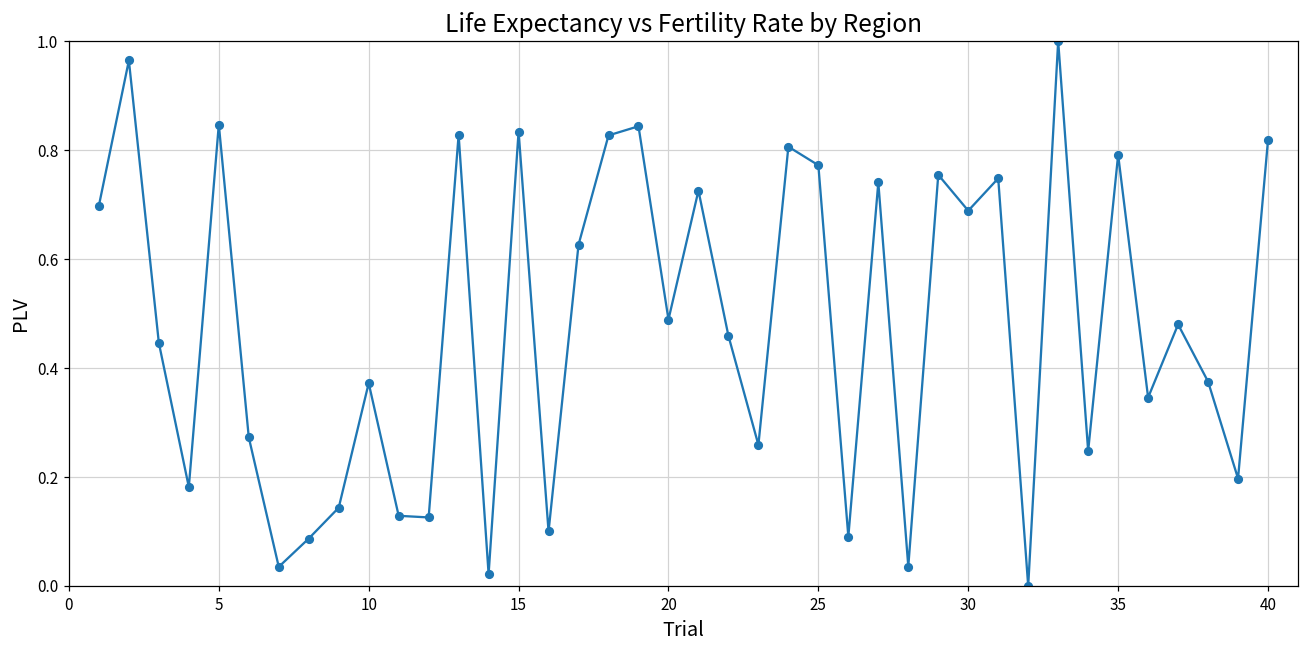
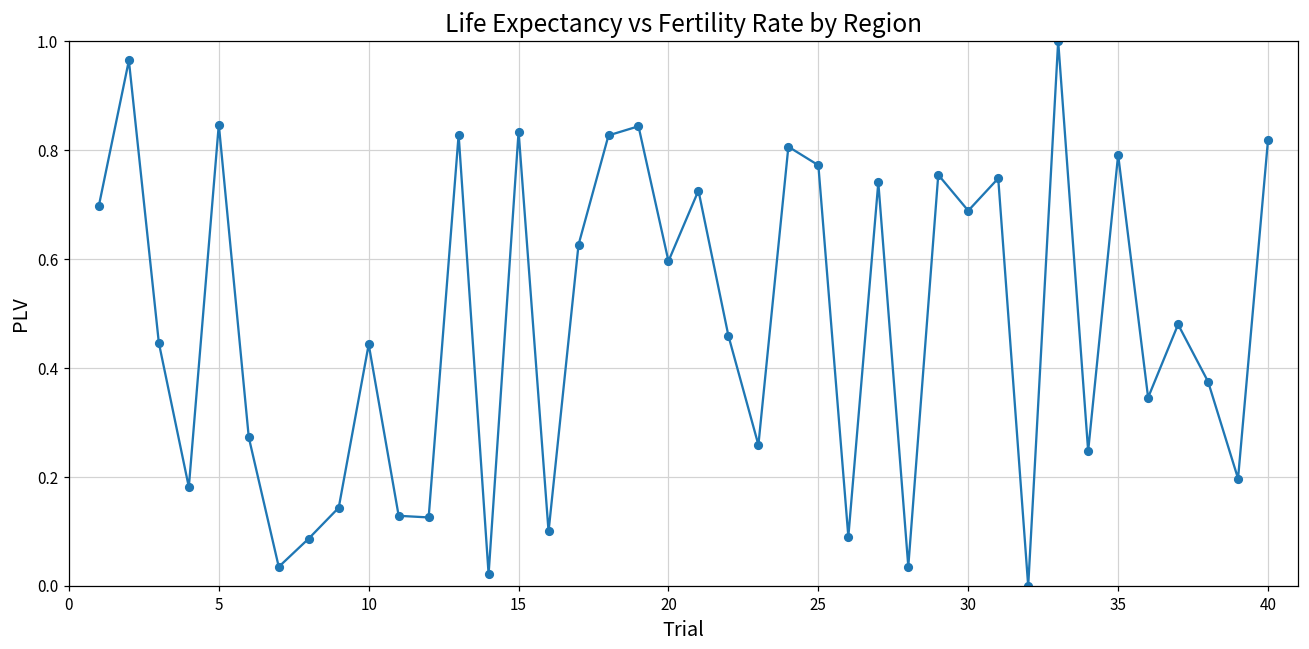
10: 0.37 -> 0.44
20: 0.49 -> 0.60
